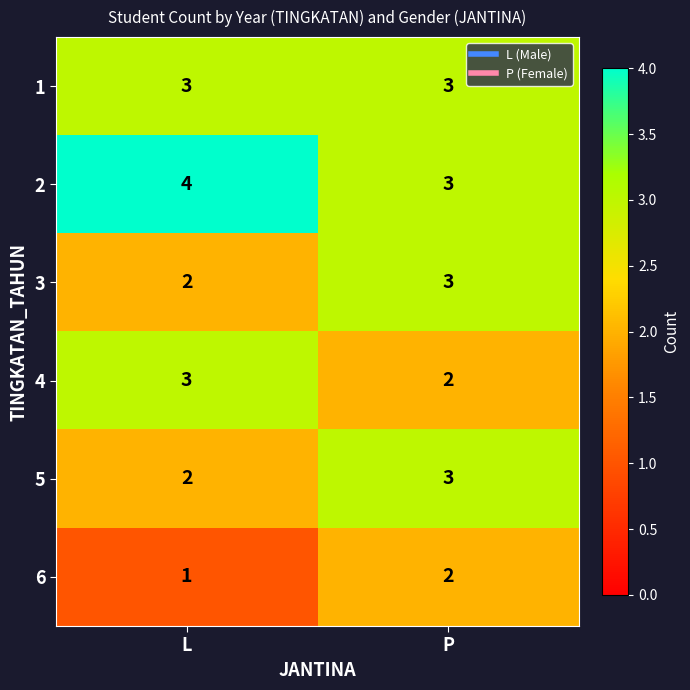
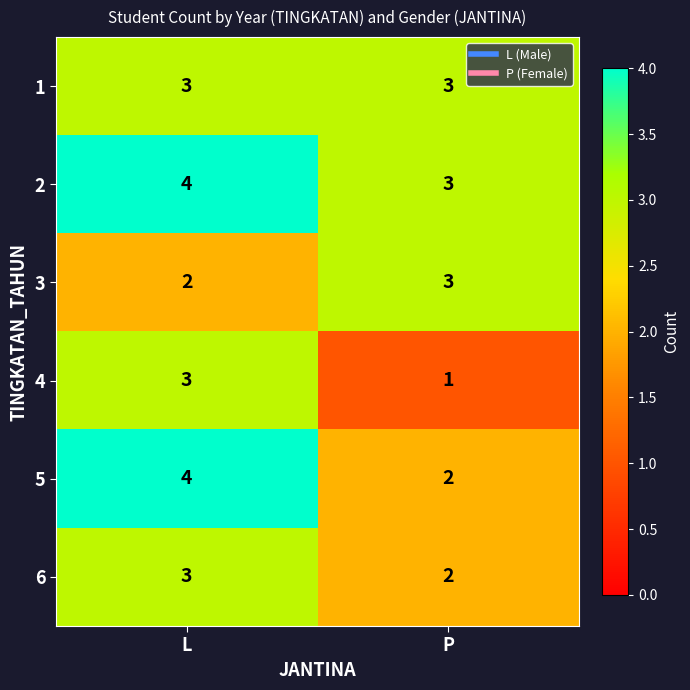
4, P: 2 -> 1
5, L: 2 -> 4
5, P: 3 -> 2
6, L: 1 -> 3
